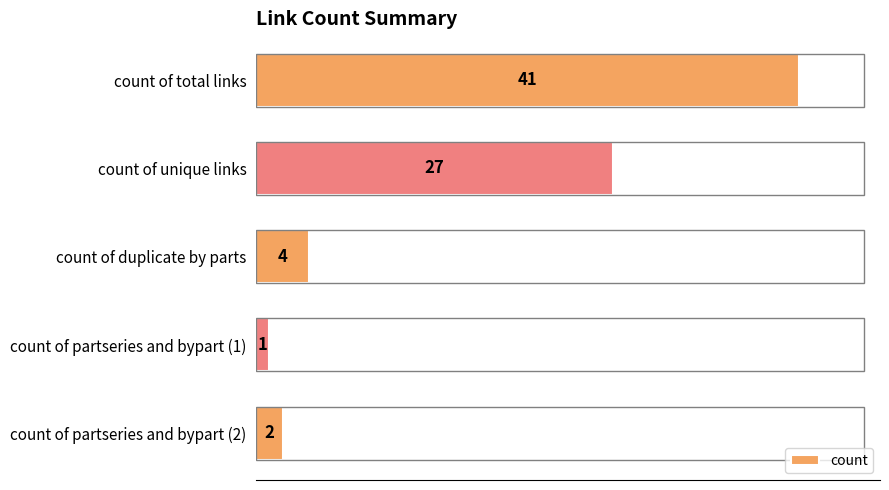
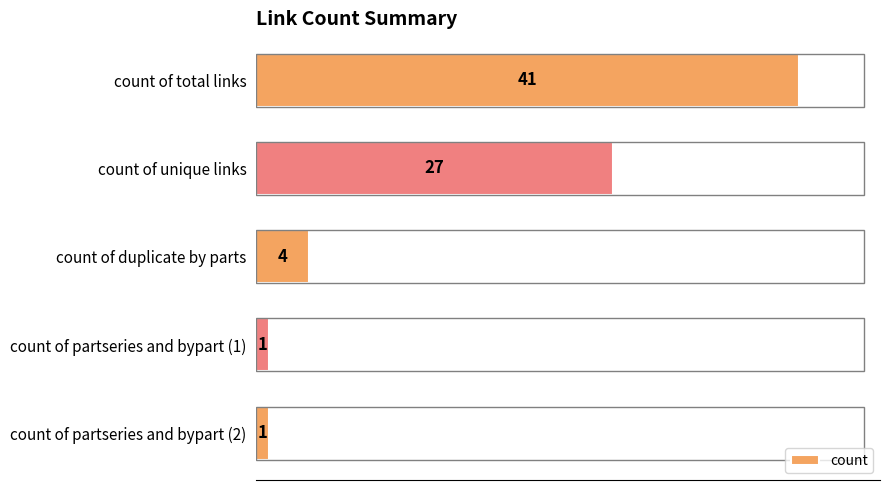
count of partseries and bypart (2): 2 -> 1
